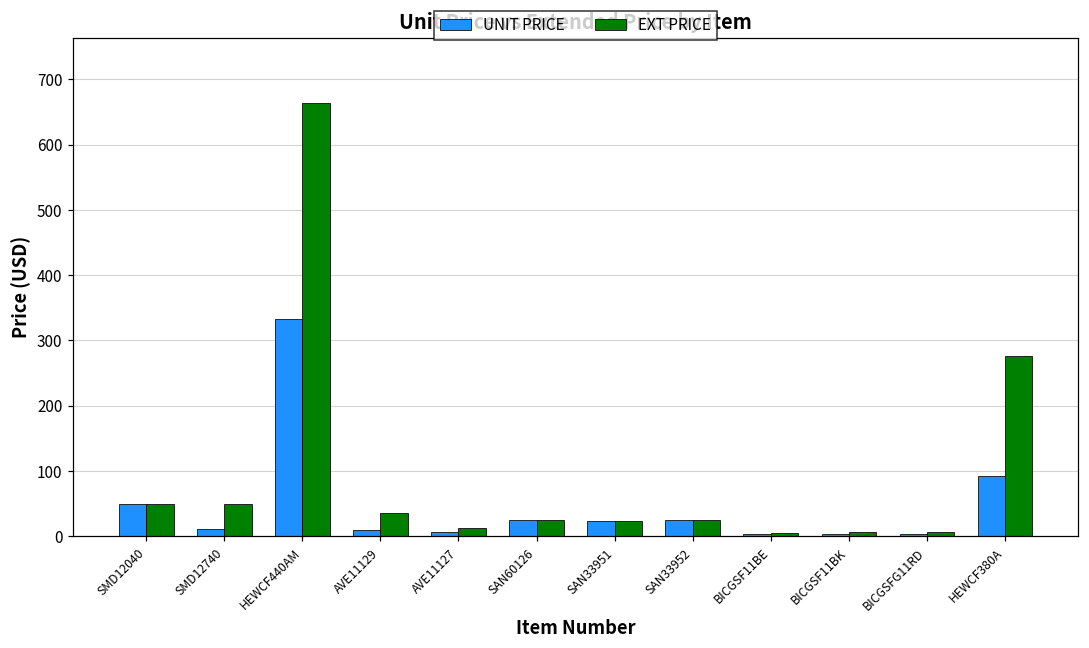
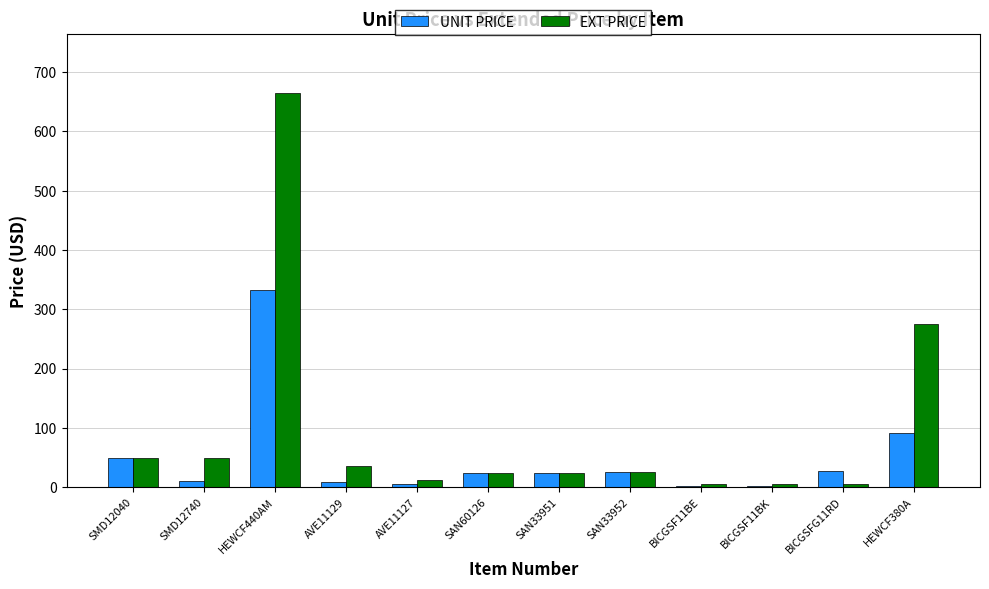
UNIT PRICE, BICGSFG11RD: 0 -> 30
